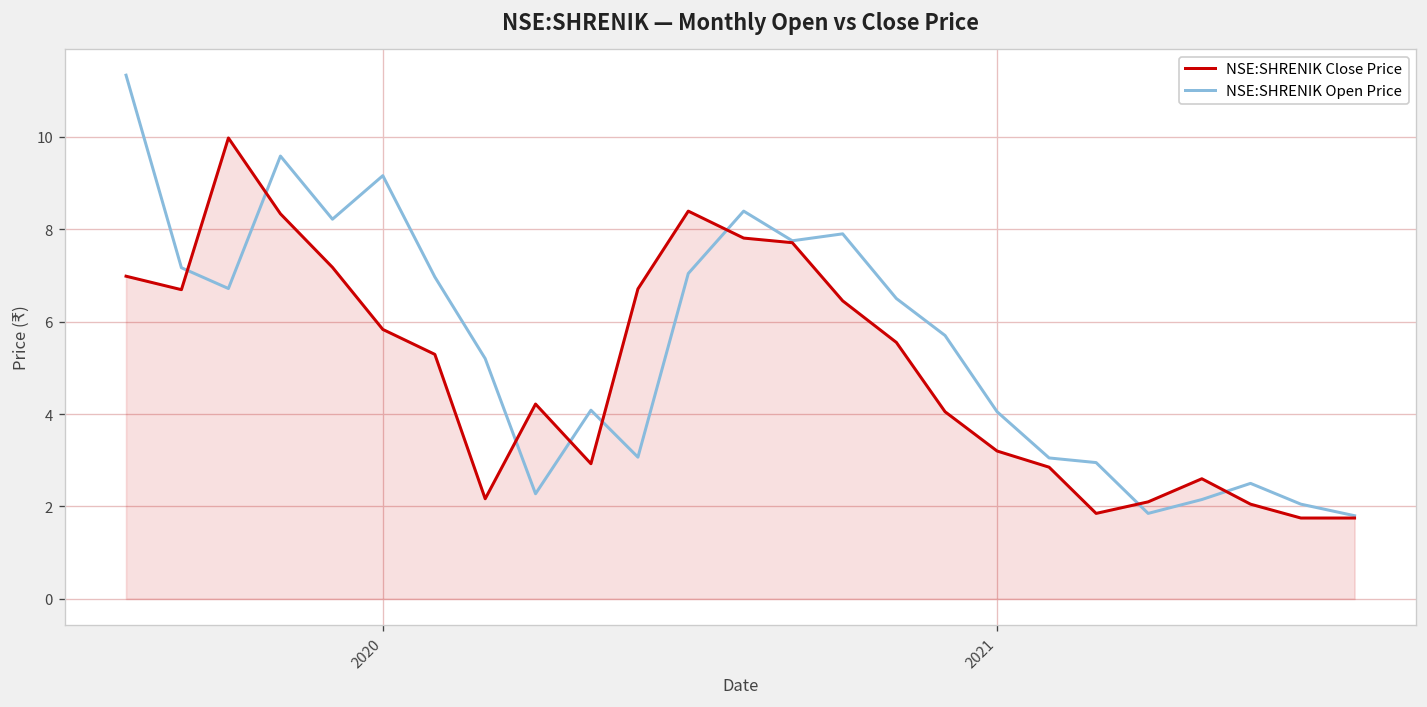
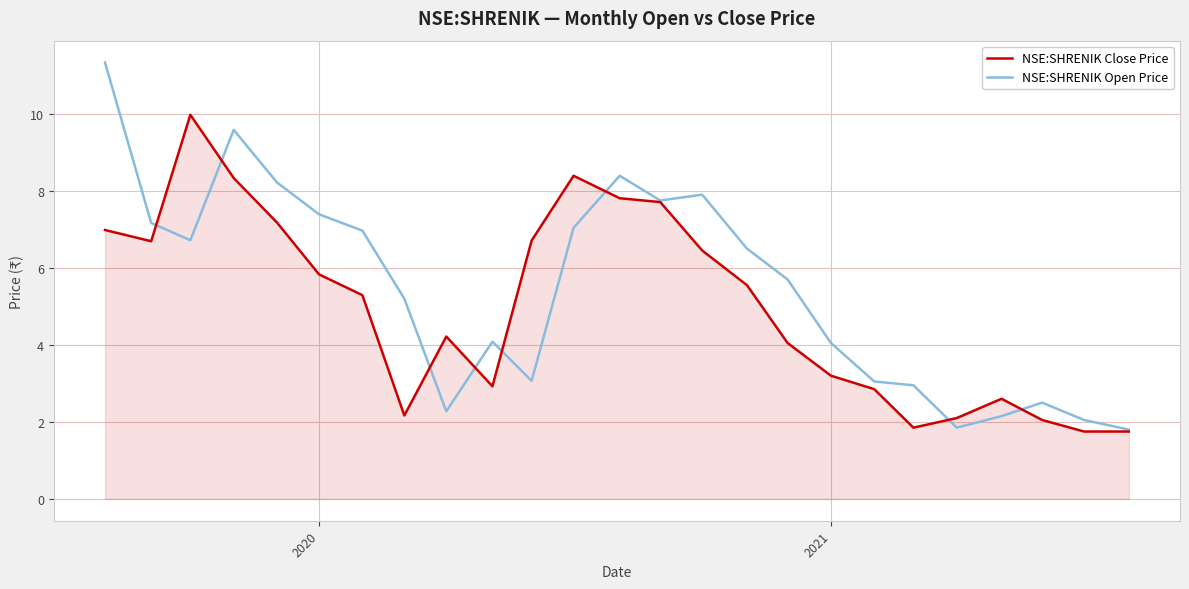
NSE:SHRENIK Open Price, 2020: 9.2 -> 7.4
